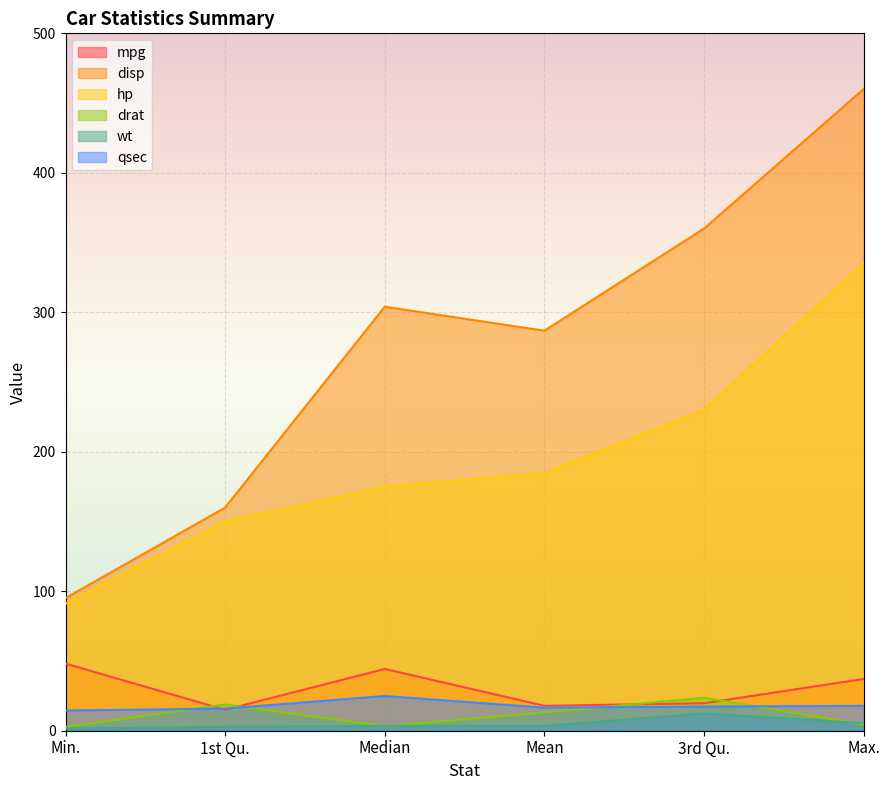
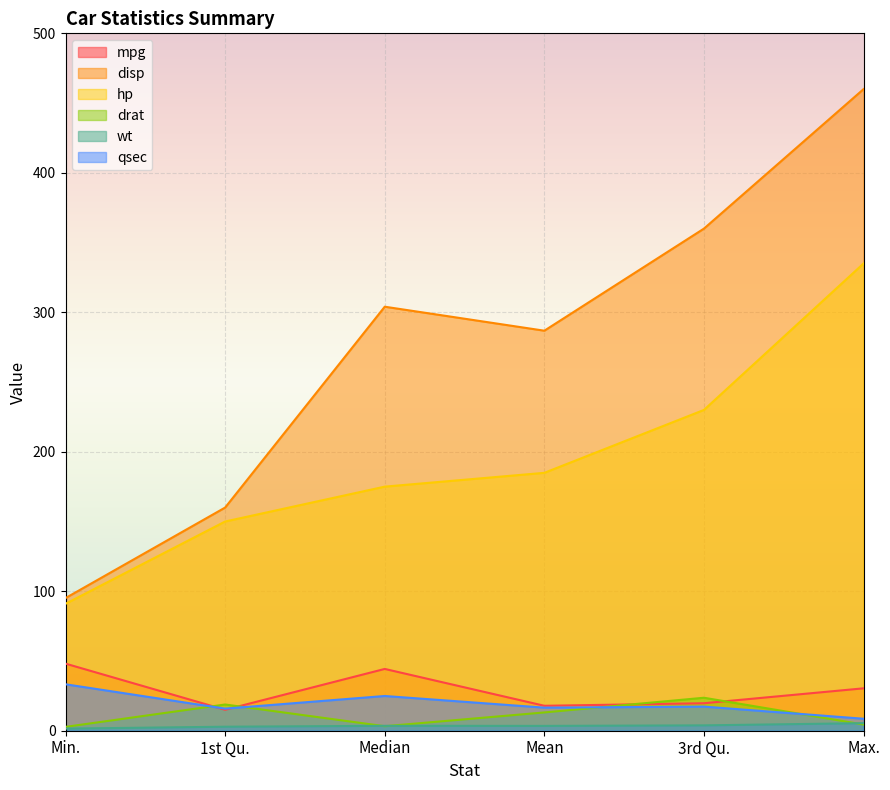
qsec, Min.: 15 -> 33
wt, 3rd Qu.: 12 -> 4
mpg, Max.: 37 -> 30
qsec, Max.: 18 -> 9
